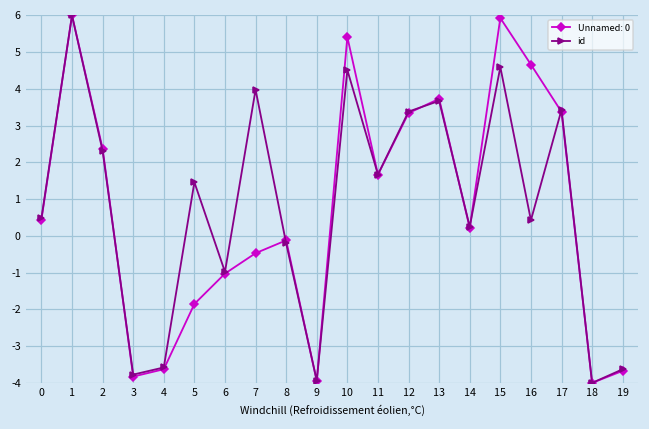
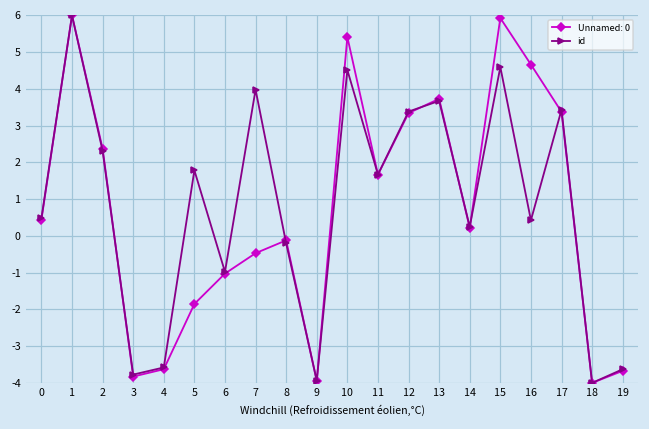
id, 5: 1.5 -> 1.8
